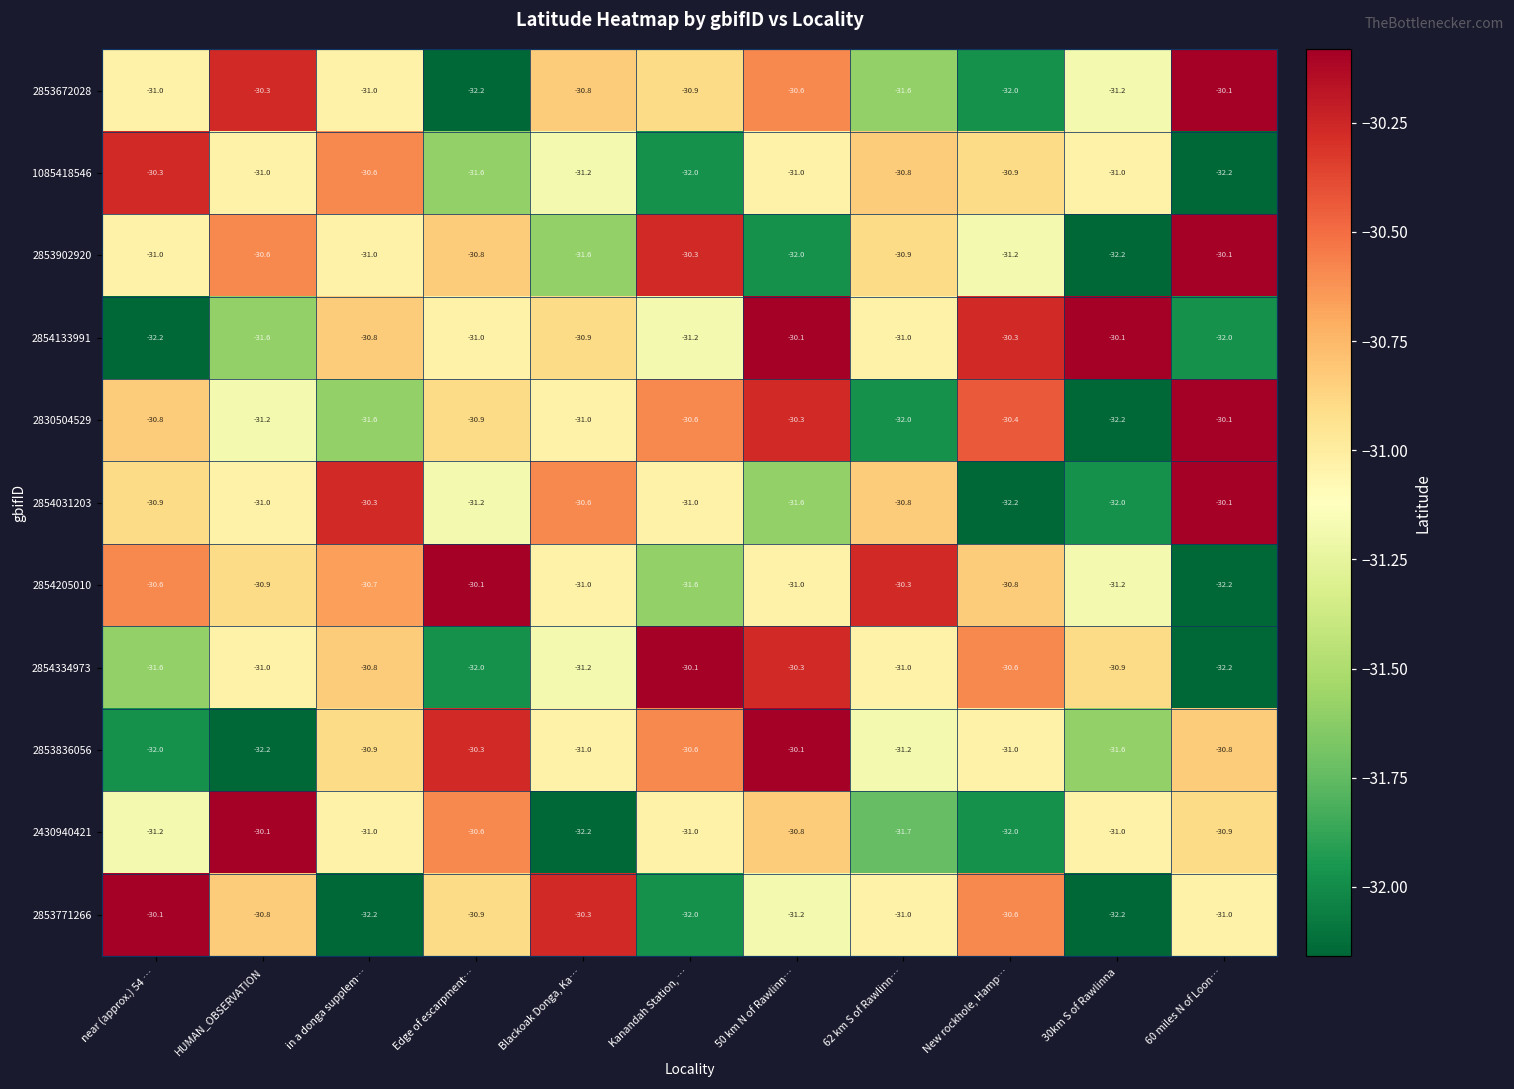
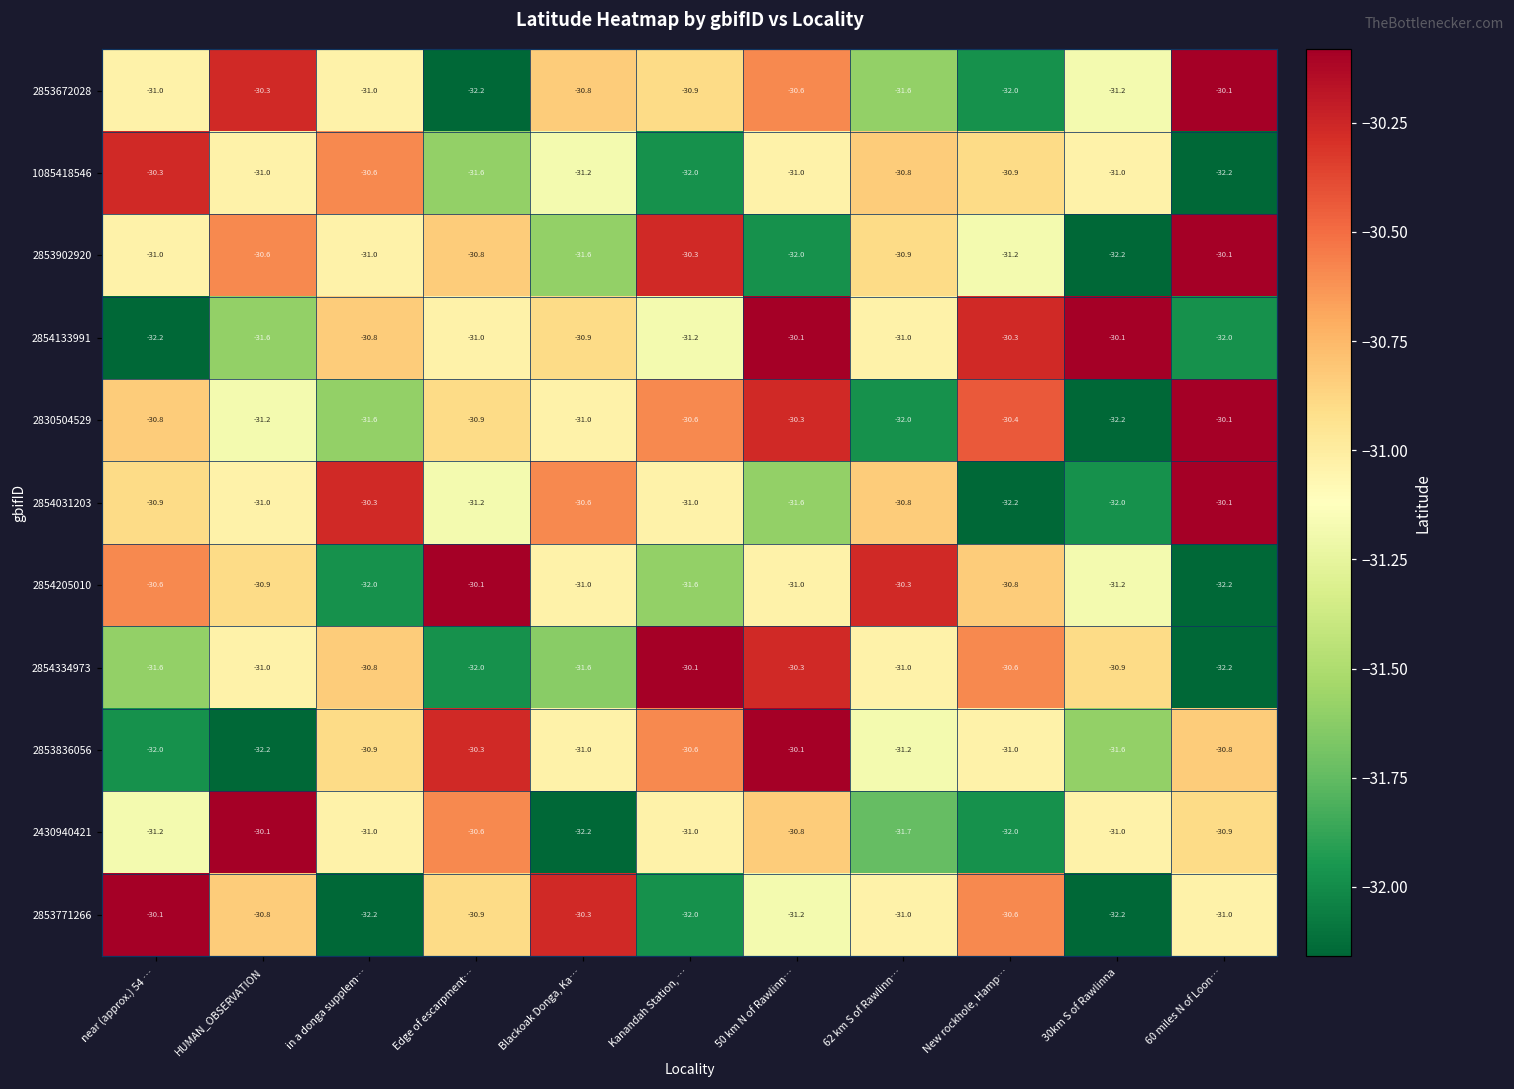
2854205010, in a donga supplem…: -30.7 -> -32.0
2854334973, Blackoak Donga, Ka…: -31.2 -> -31.6
